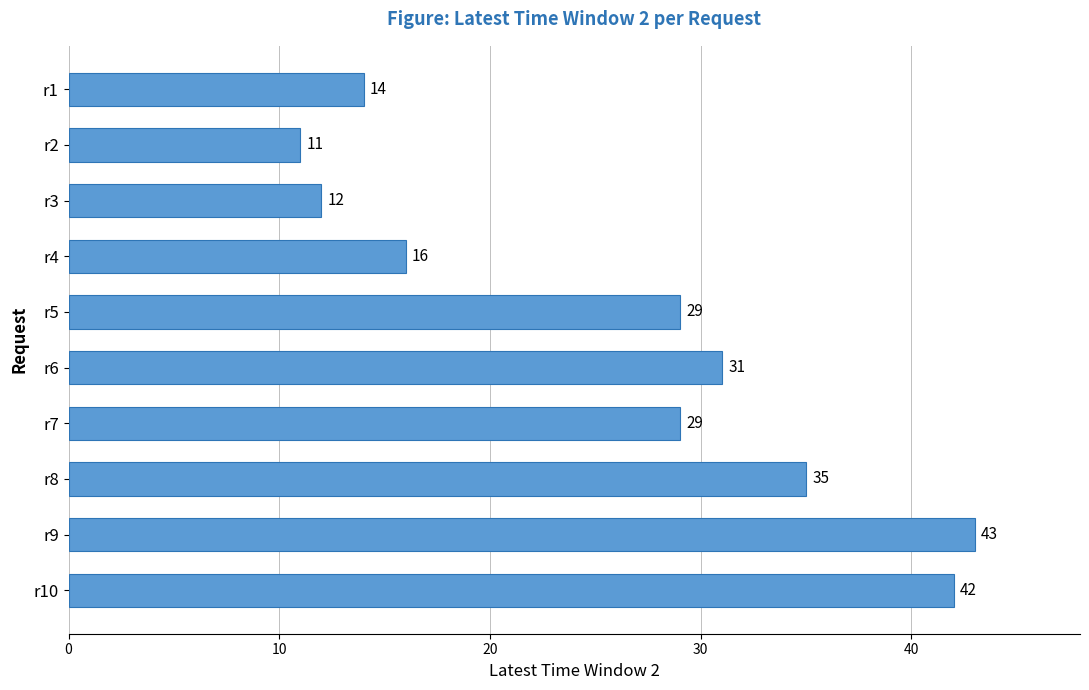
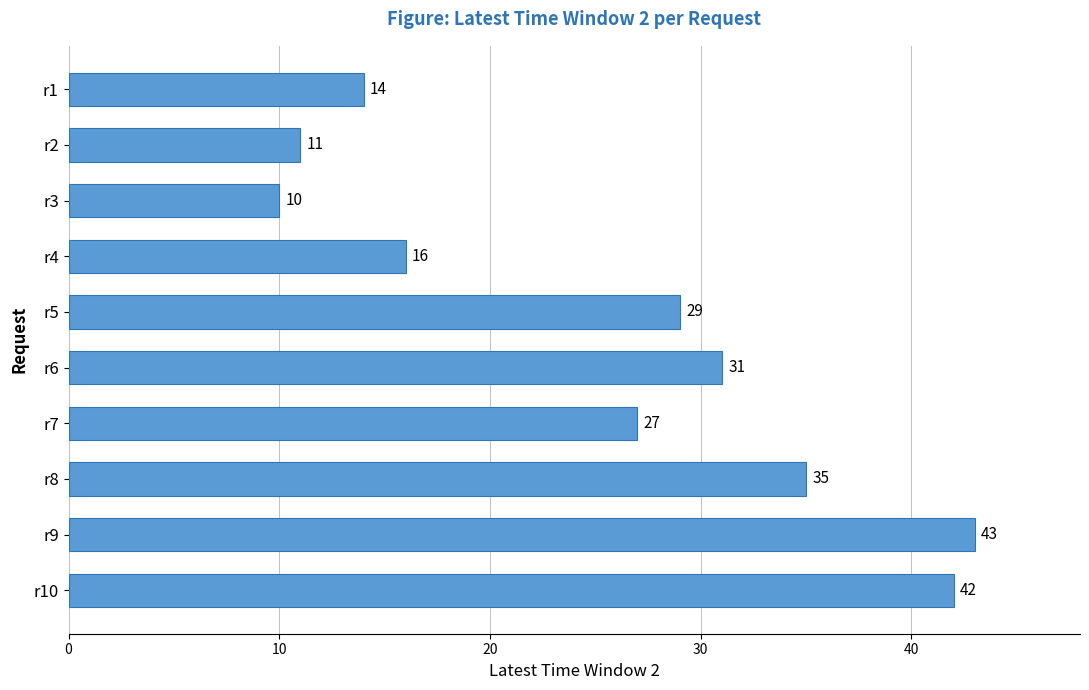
r3: 12 -> 10
r7: 29 -> 27
